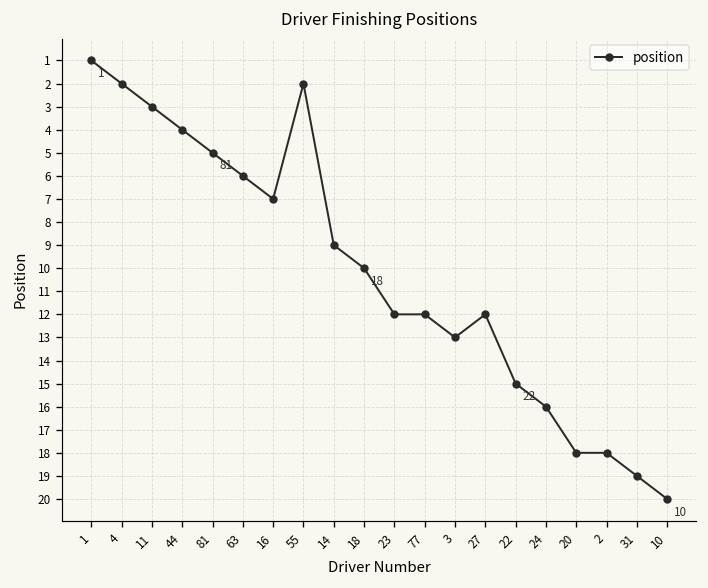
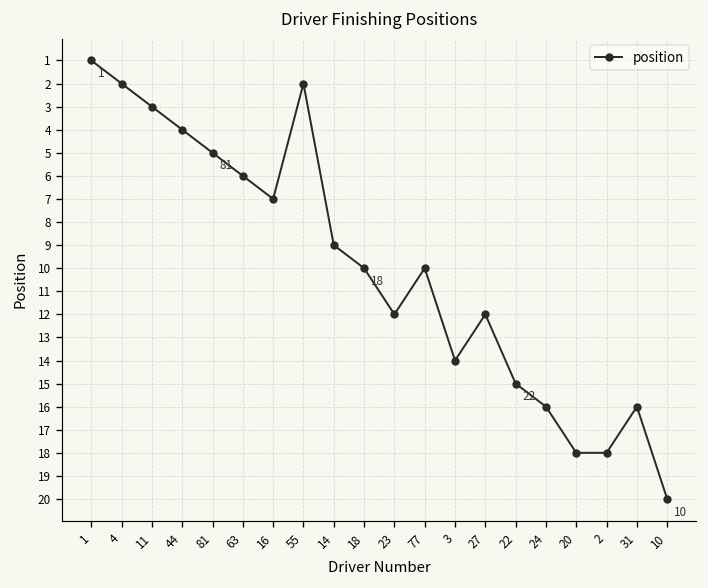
77: 12 -> 10
3: 13 -> 14
31: 19 -> 16
